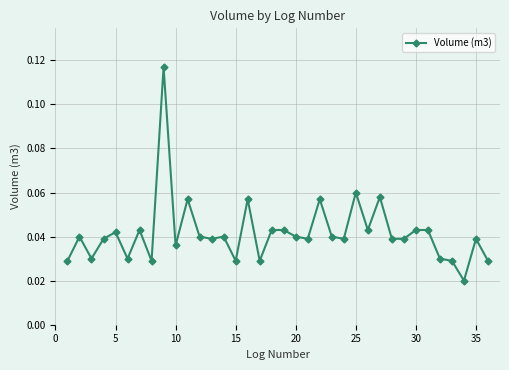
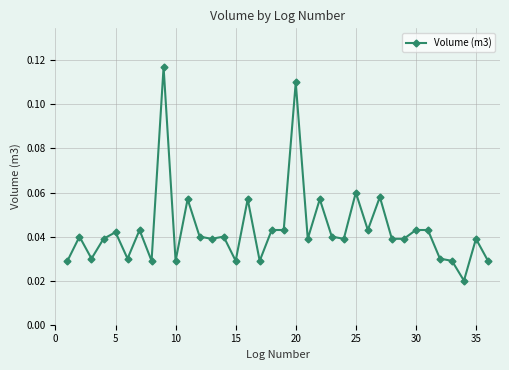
10: 0.036 -> 0.029
20: 0.04 -> 0.11
